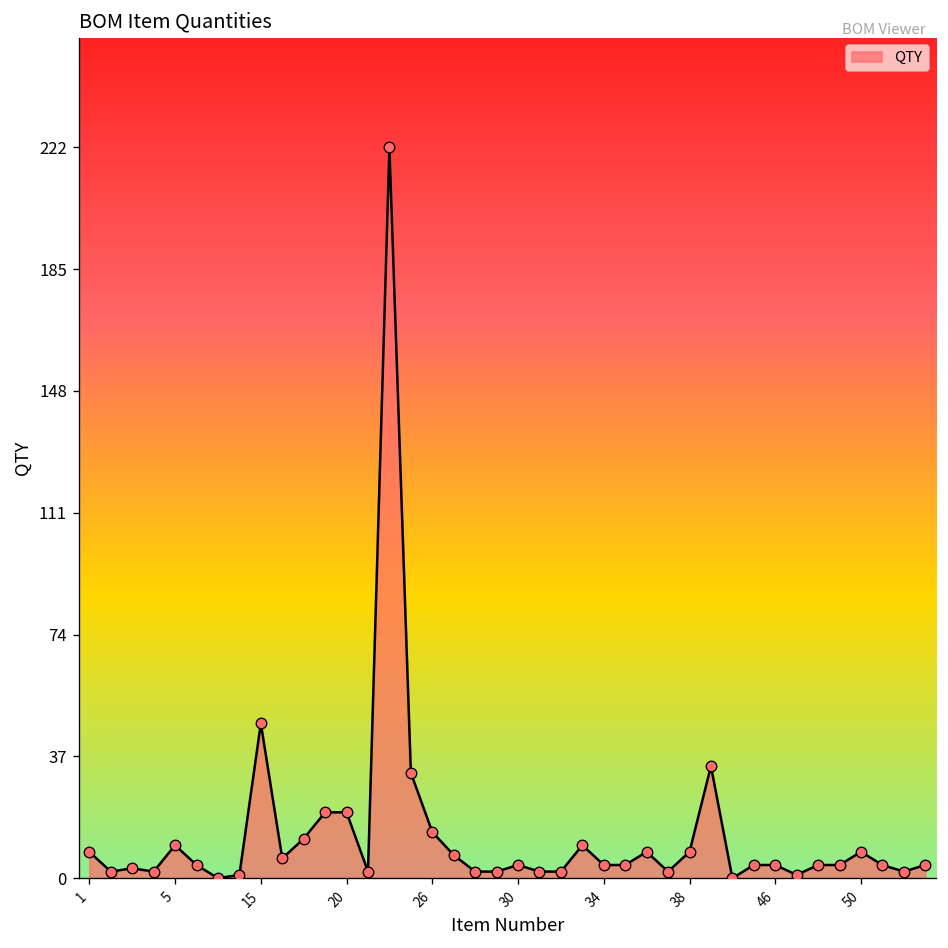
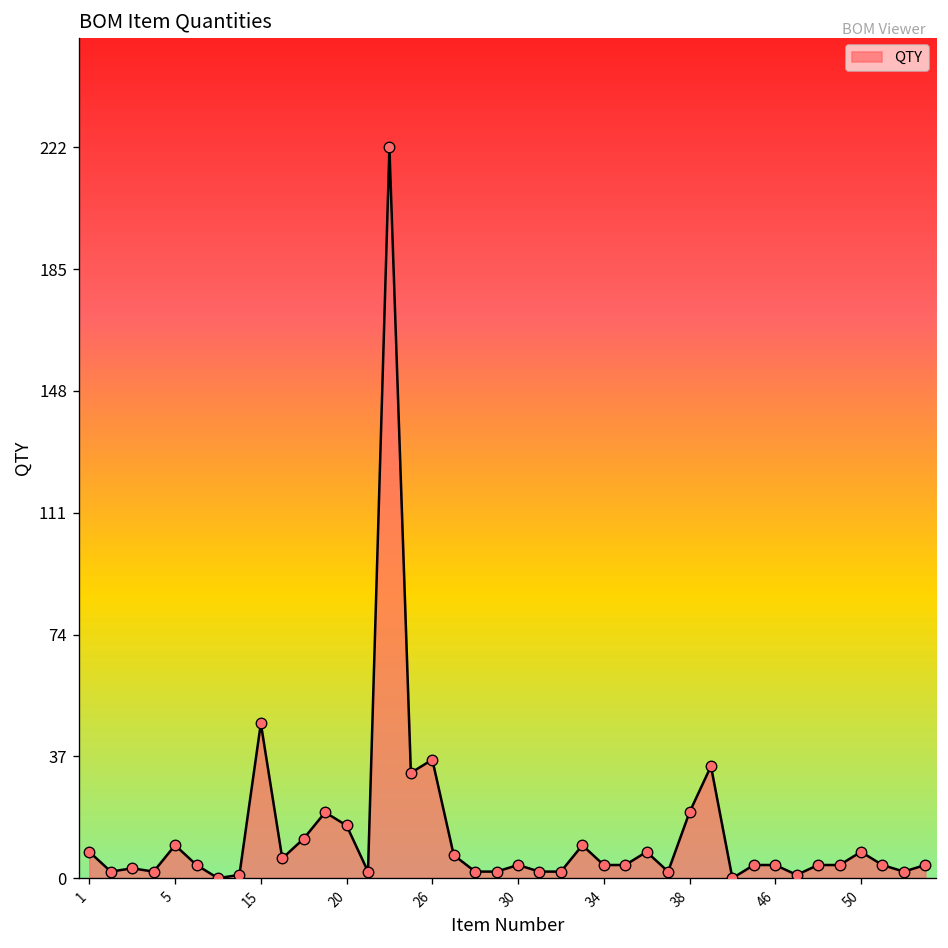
20: 20 -> 16
26: 14 -> 36
38: 8 -> 20
